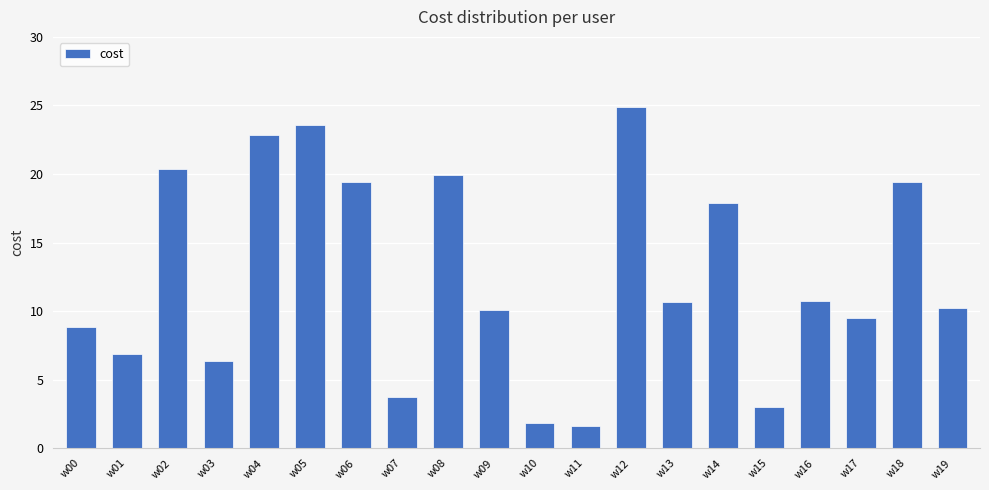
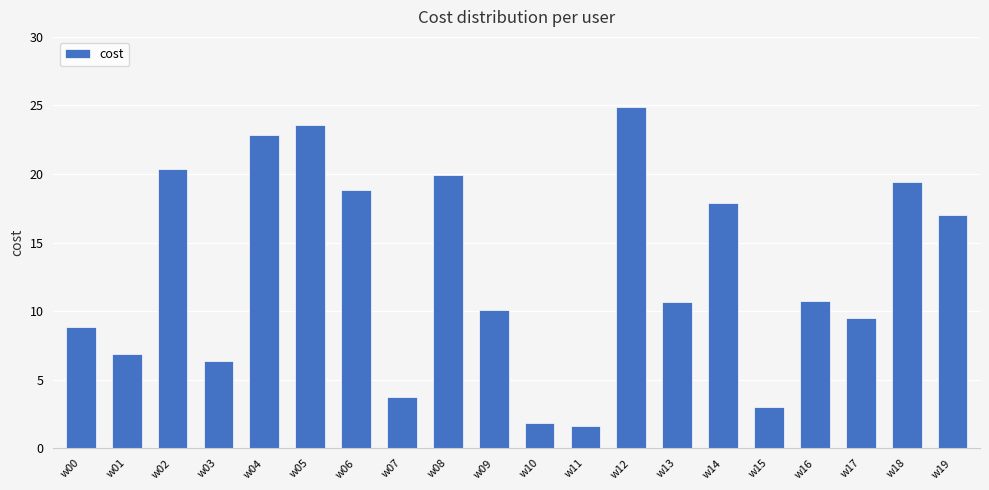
w06: 19.4 -> 18.8
w19: 10.2 -> 17.0
